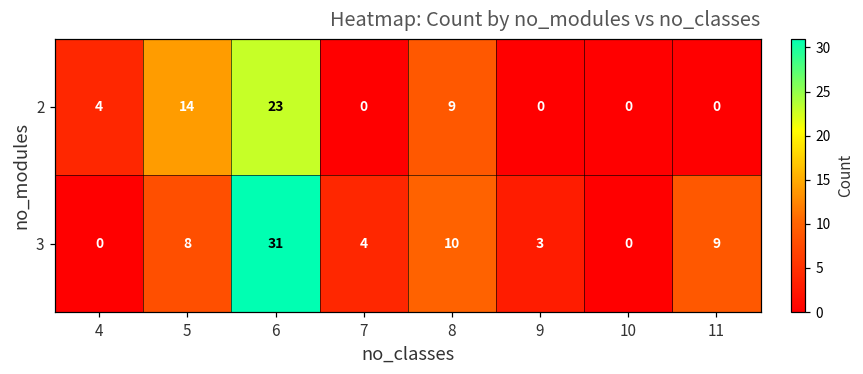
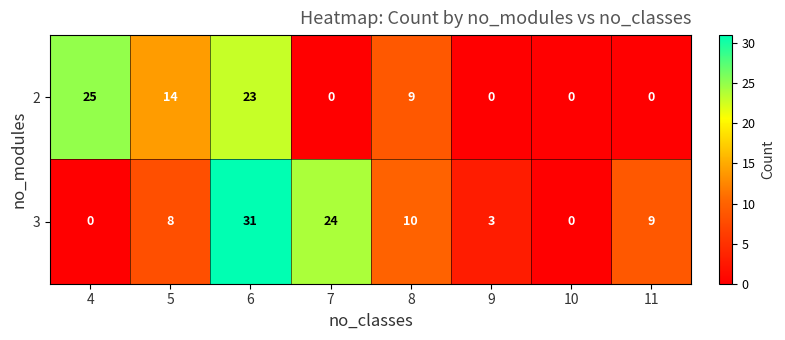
2, 4: 4 -> 25
3, 7: 4 -> 24
